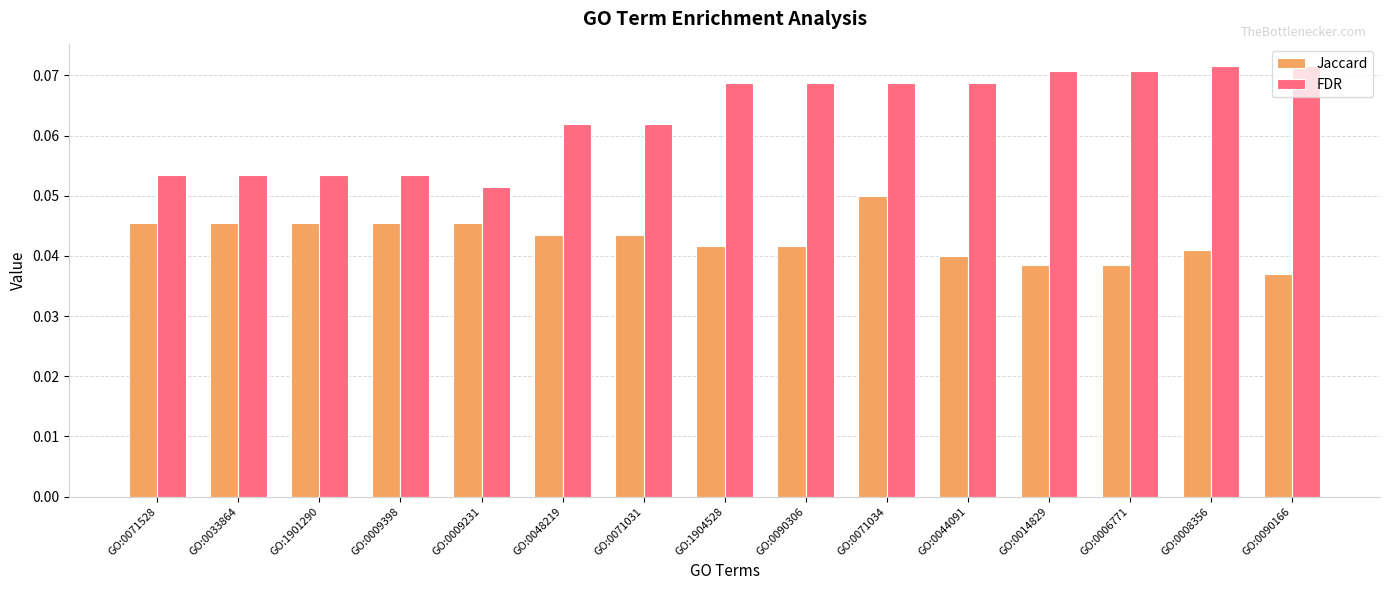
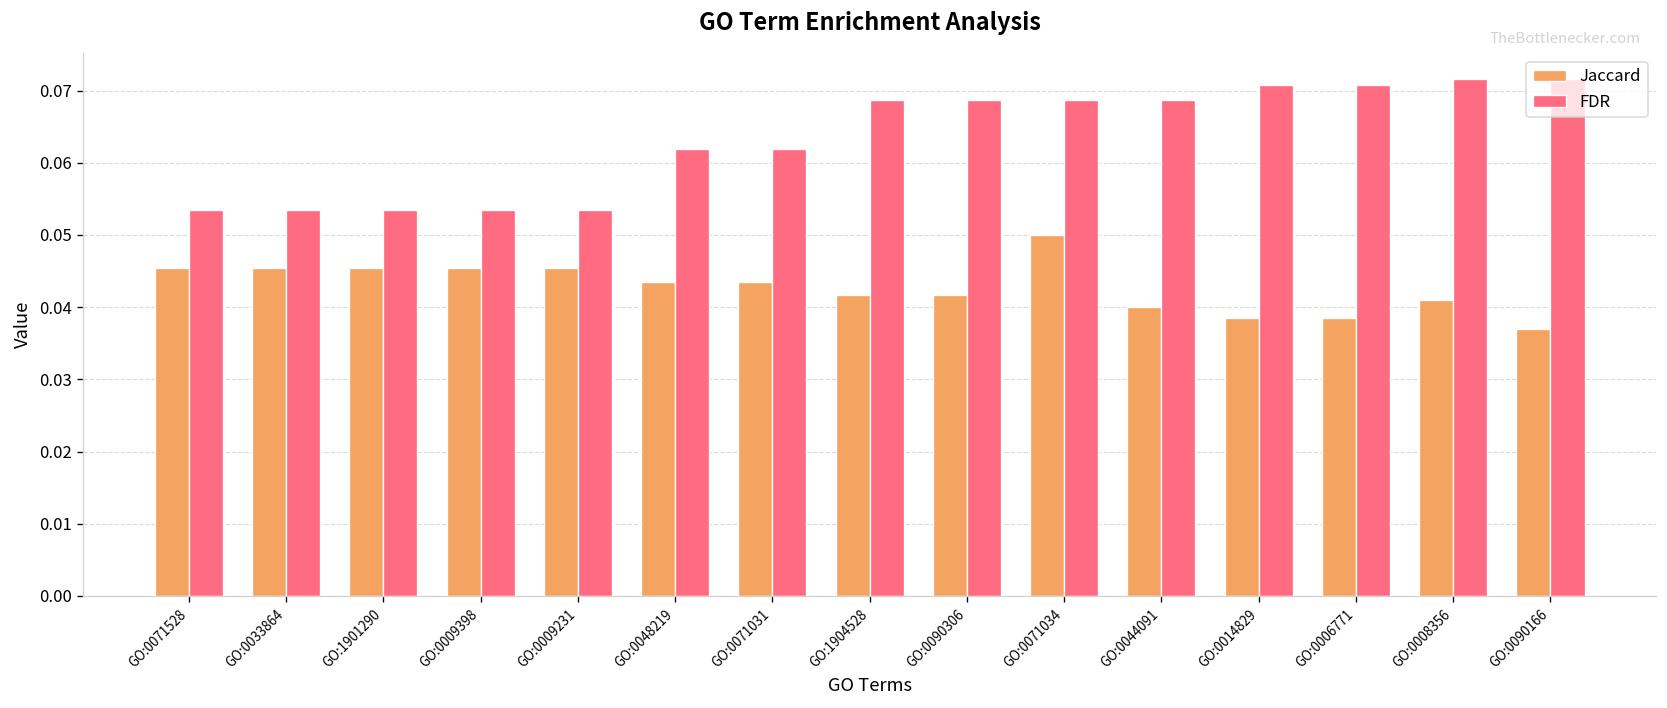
FDR, GO:0009231: 0.051 -> 0.053
